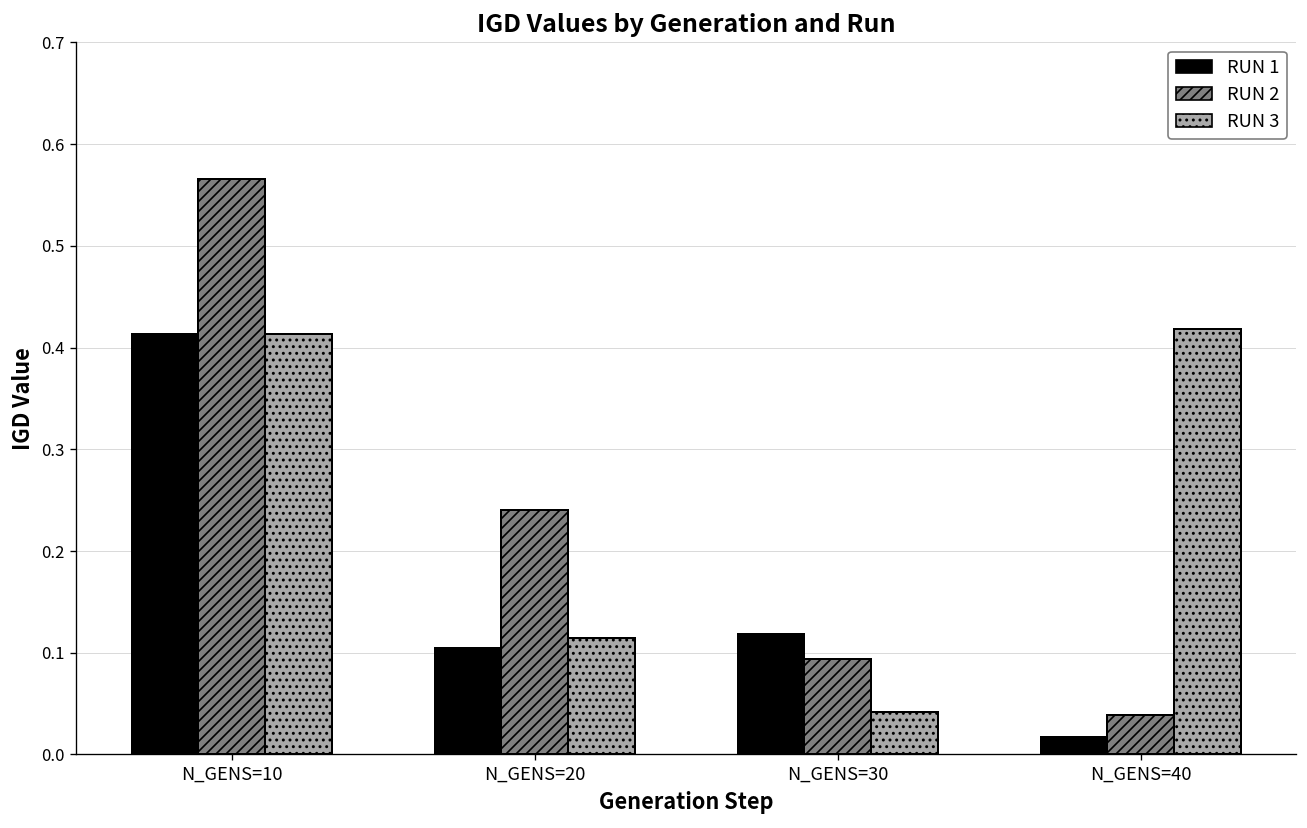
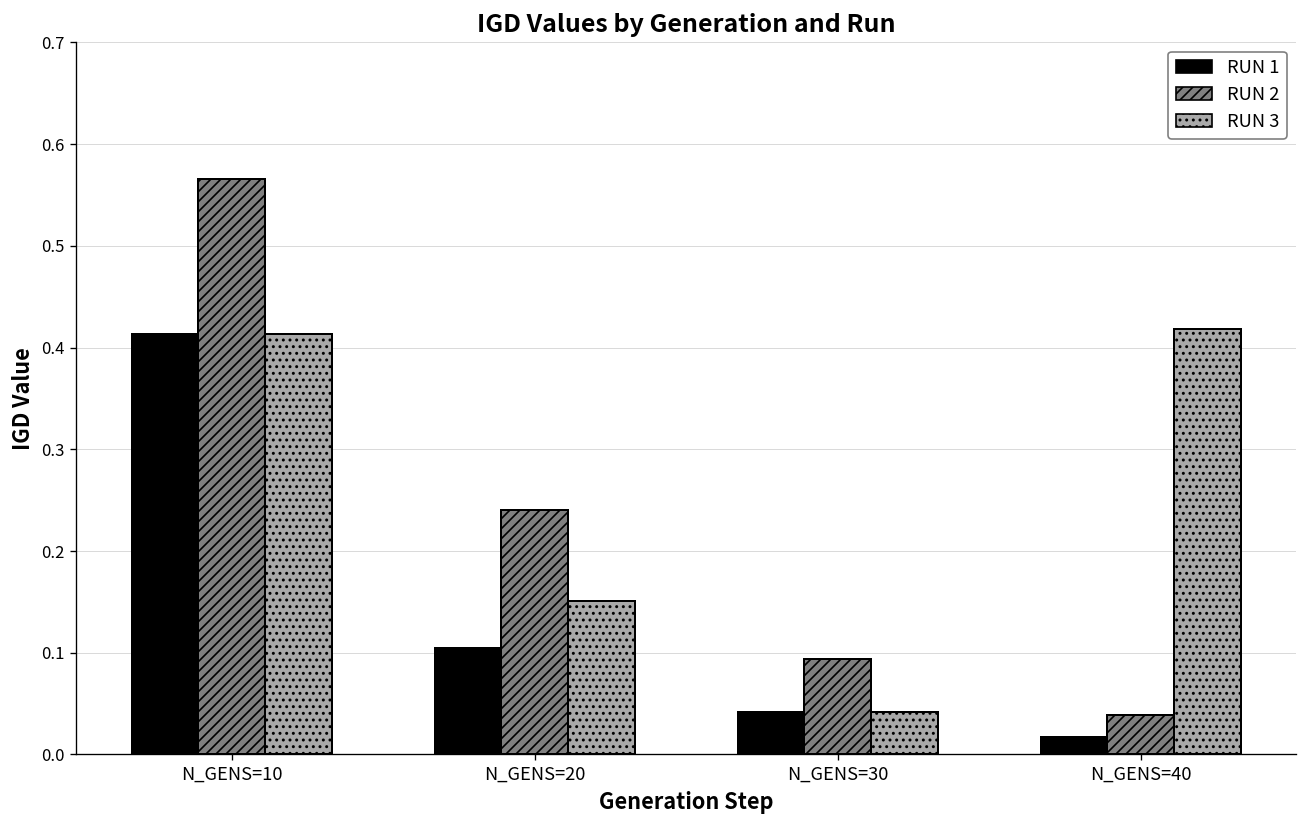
RUN 3, N_GENS=20: 0.11 -> 0.15
RUN 1, N_GENS=30: 0.12 -> 0.04
